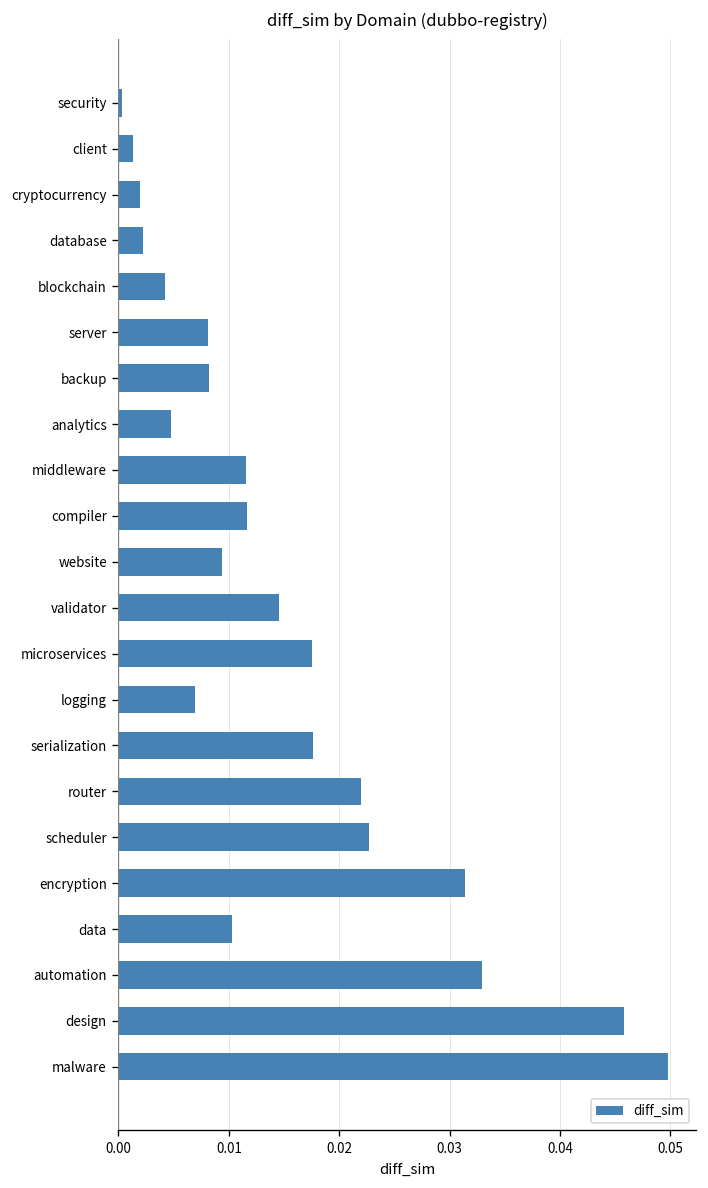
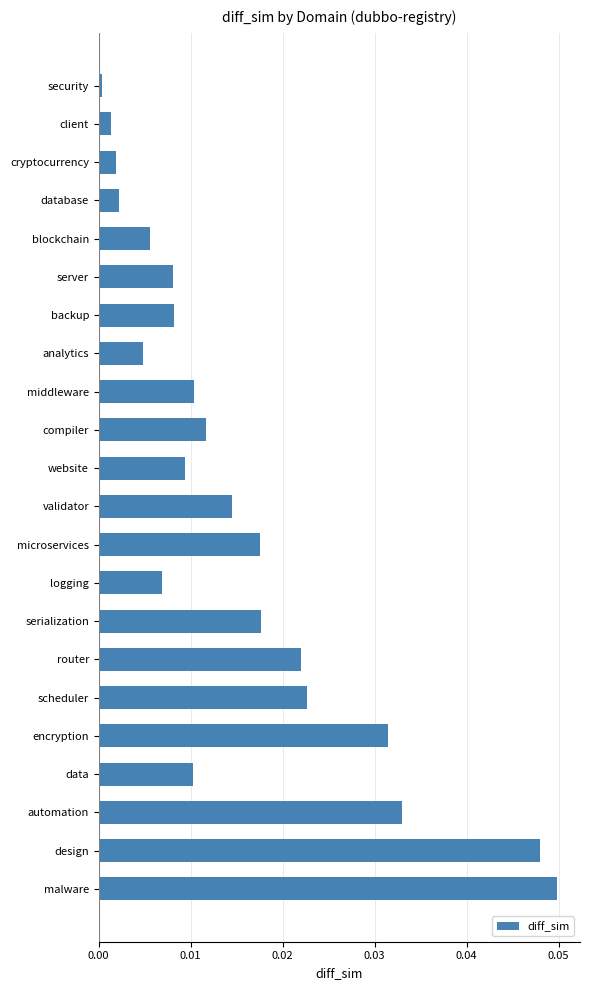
blockchain: 0.004 -> 0.006
middleware: 0.012 -> 0.010
design: 0.046 -> 0.048
